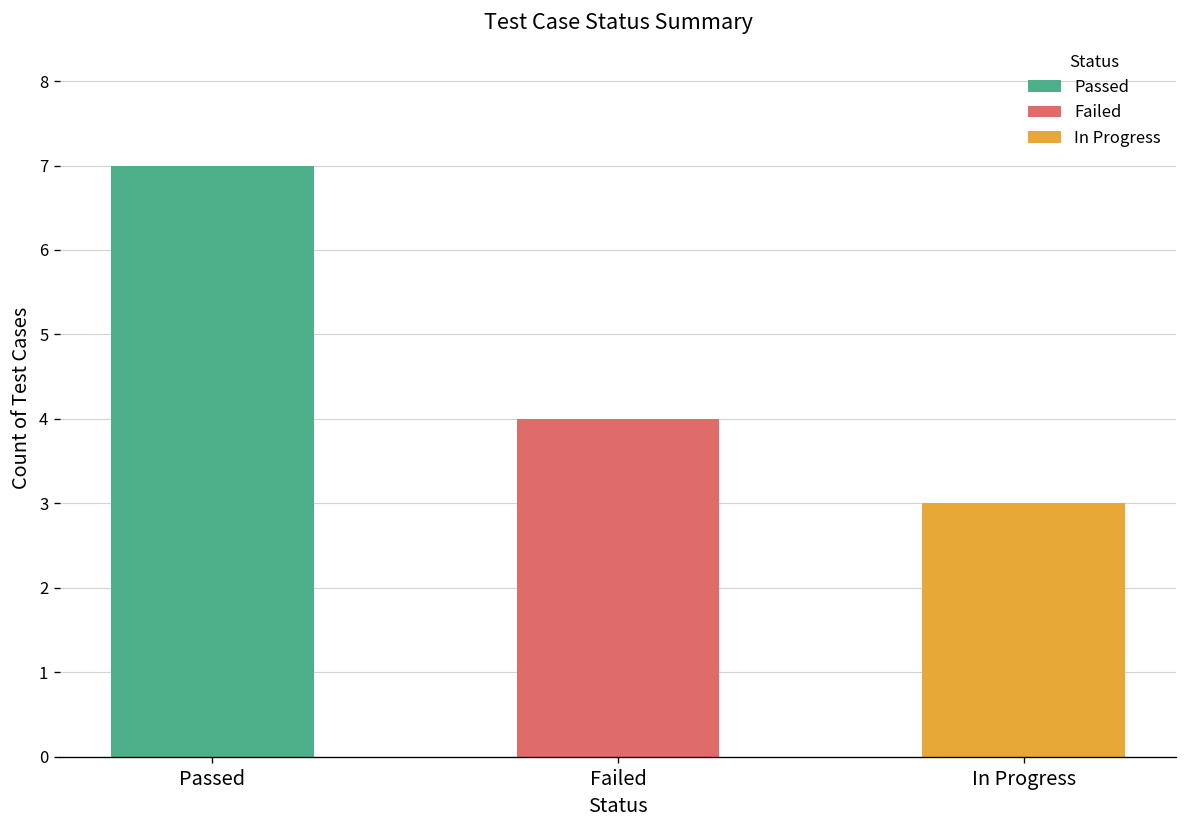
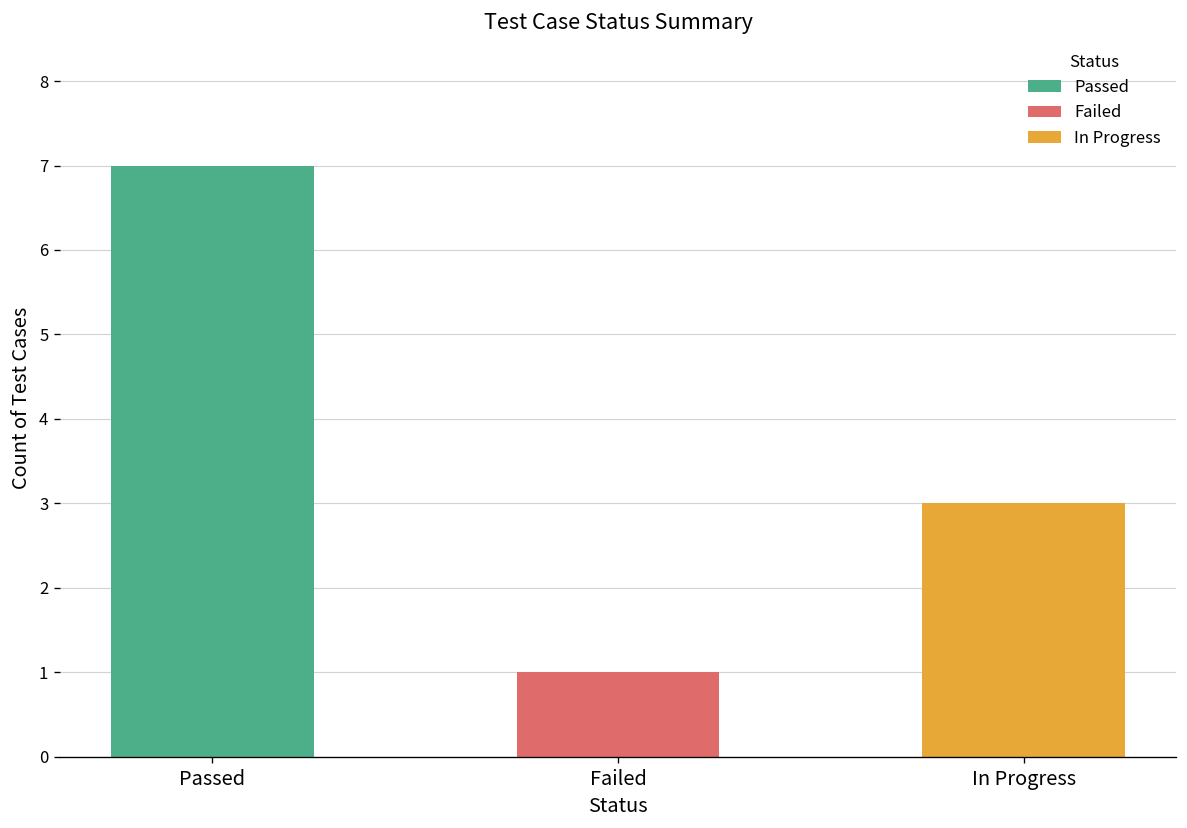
Failed: 4 -> 1
